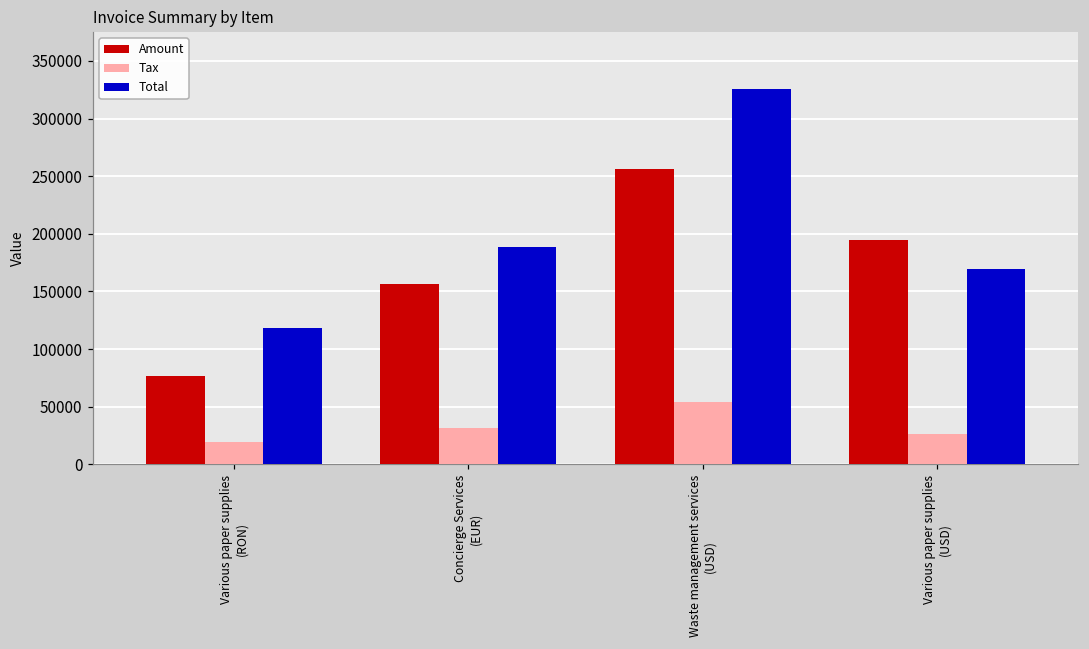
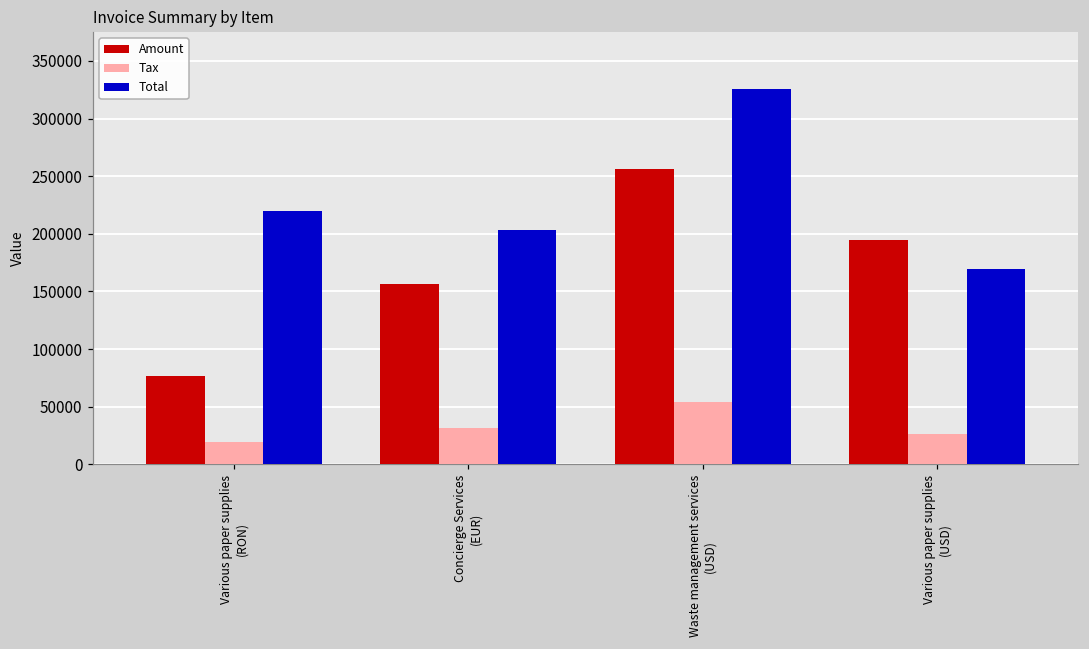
Total, Various paper supplies (RON): 118000 -> 220000
Total, Concierge Services (EUR): 188000 -> 203000
